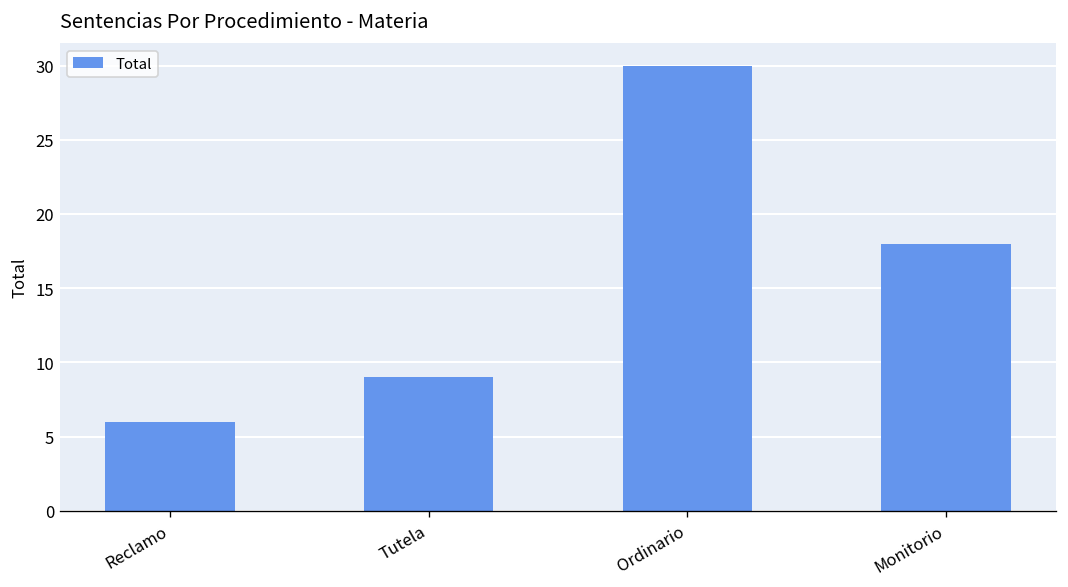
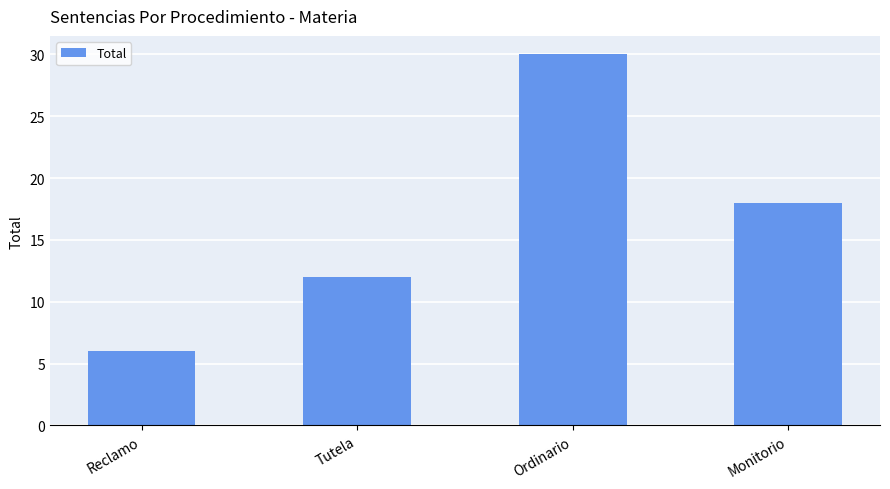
Tutela: 9 -> 12
